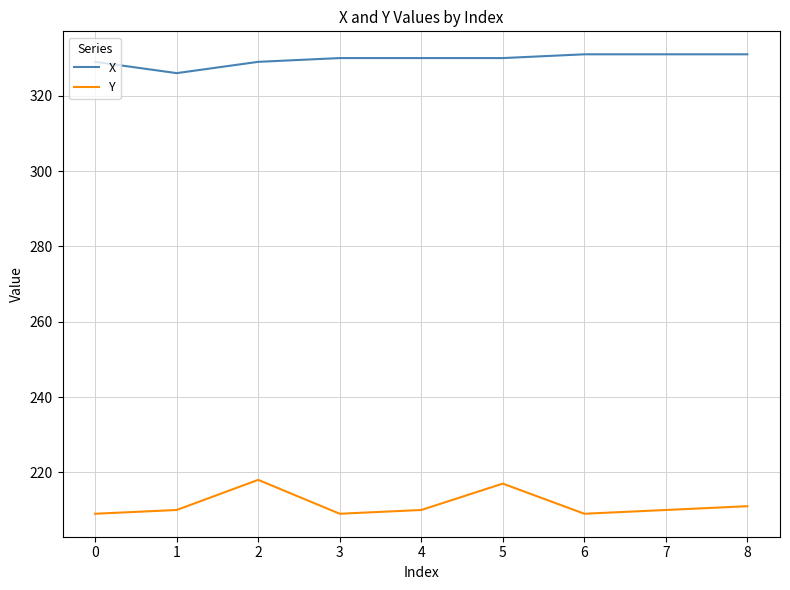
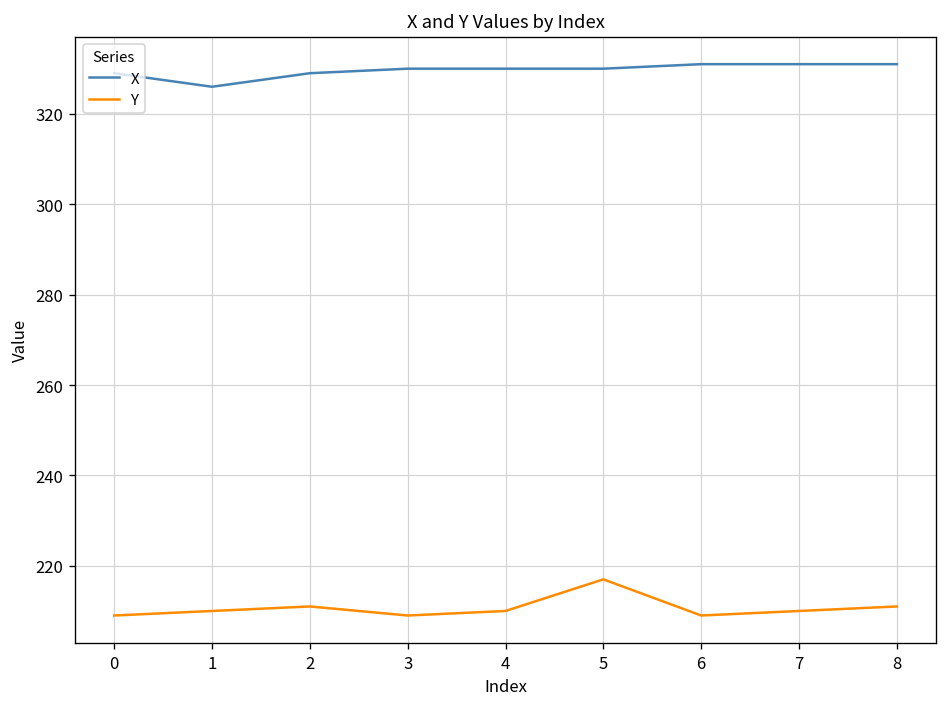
Y, 2: 218 -> 211
